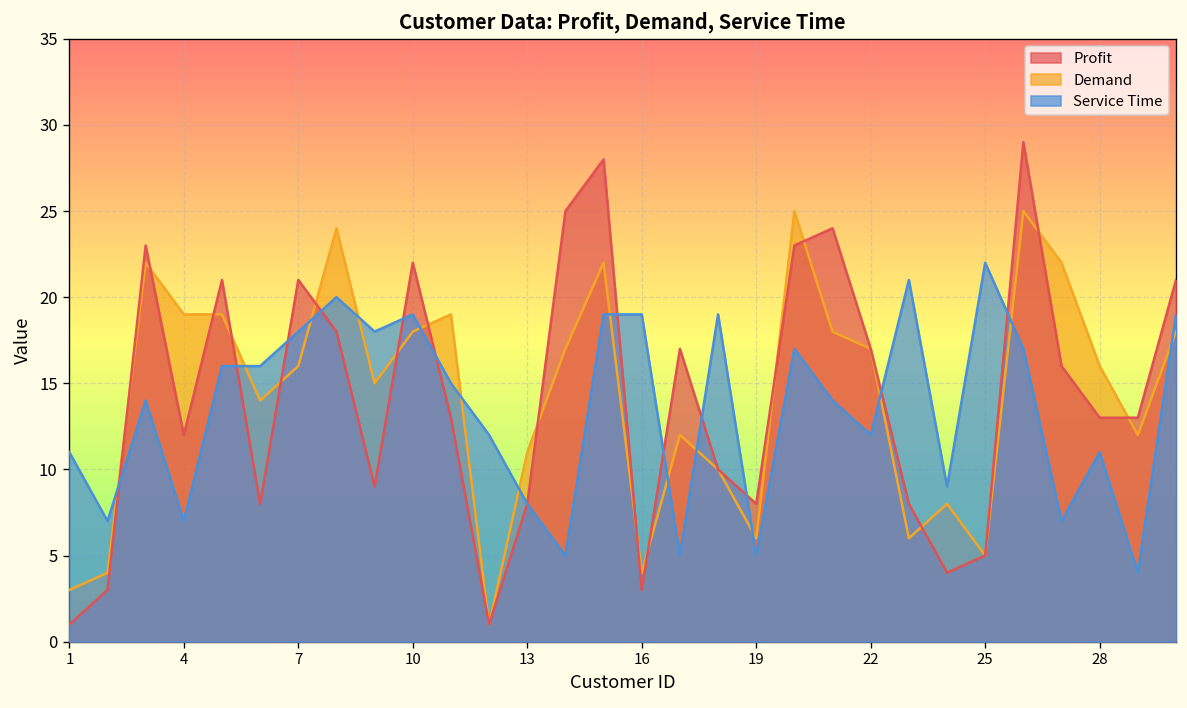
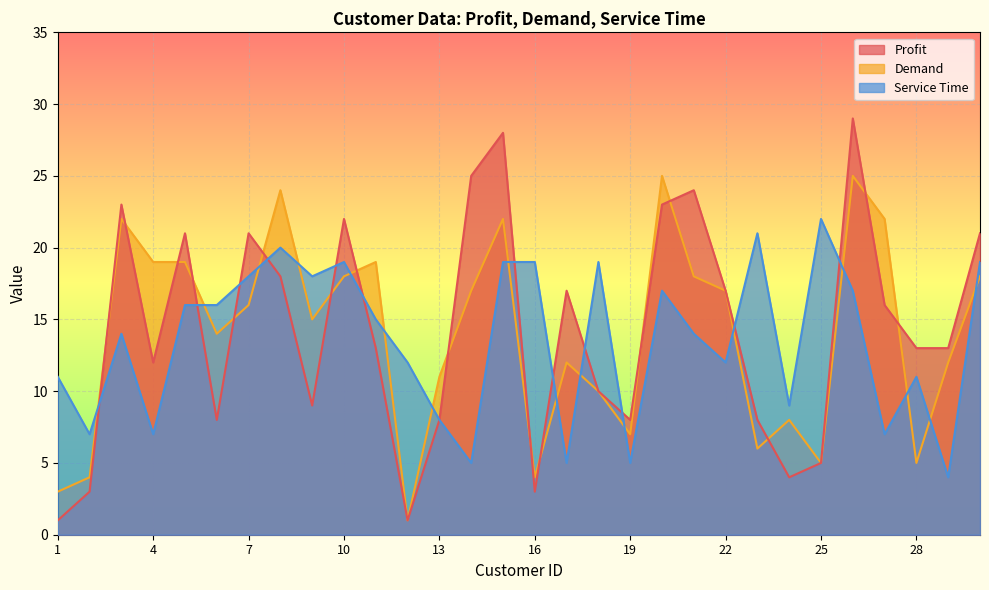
Demand, 19: 6 -> 7
Demand, 28: 16 -> 5
